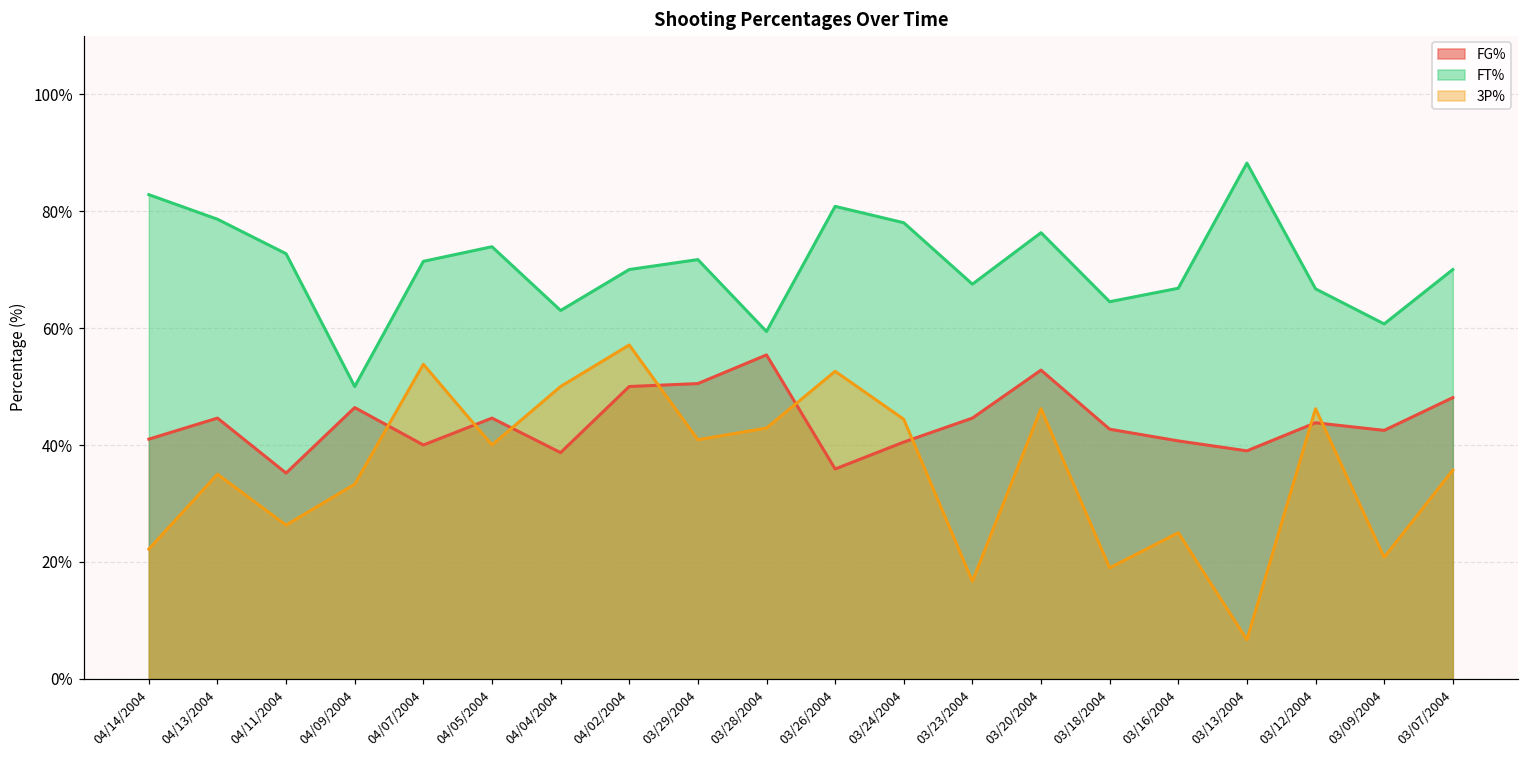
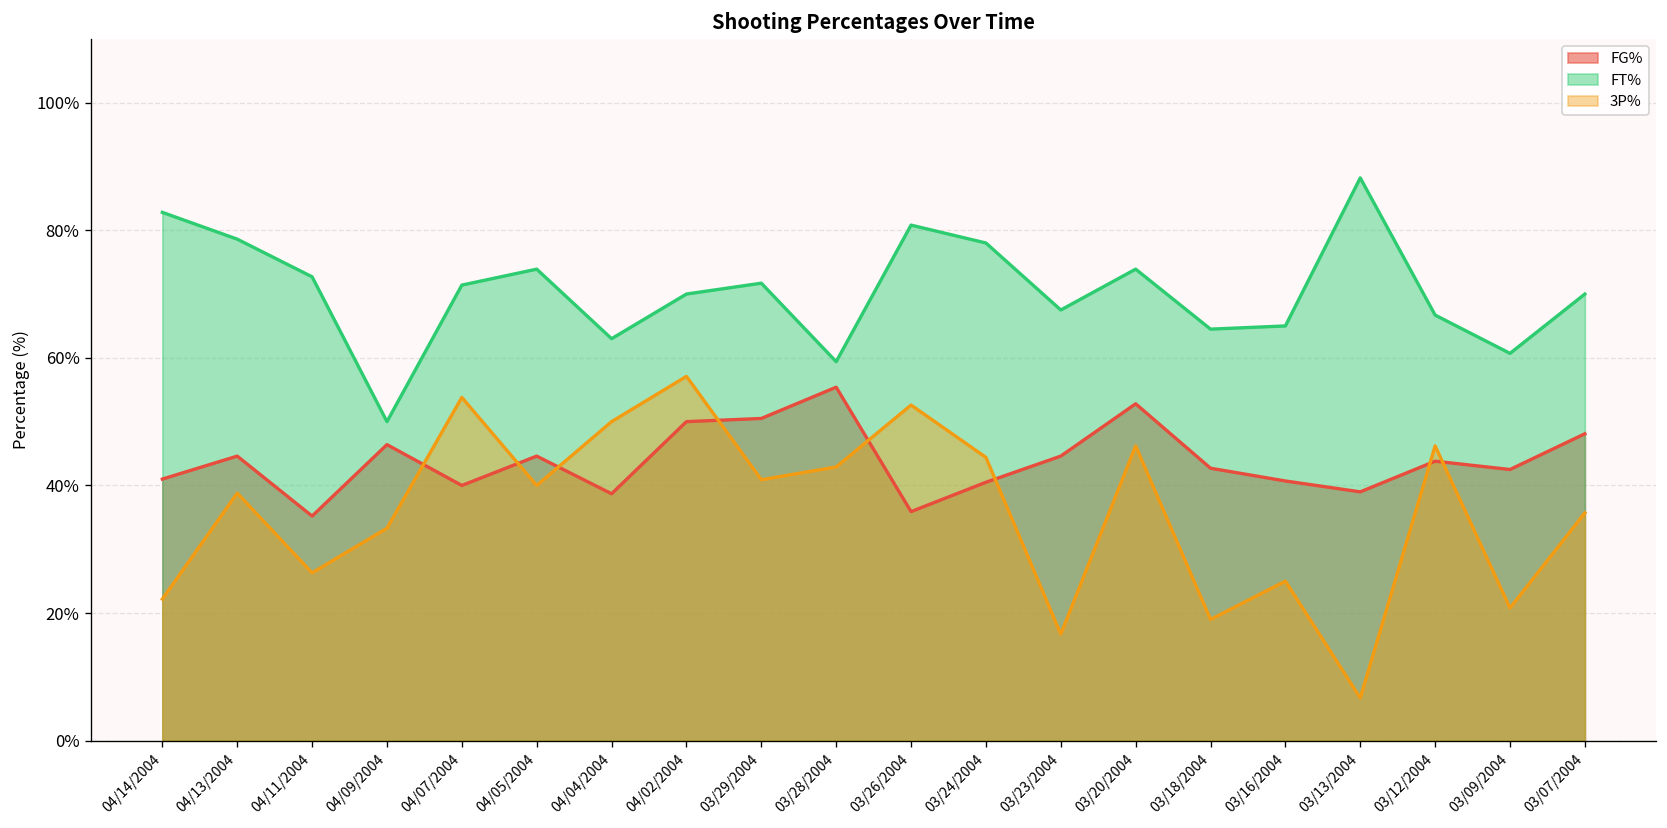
3P%, 04/13/2004: 35% -> 39%
FT%, 03/20/2004: 76% -> 74%
FT%, 03/16/2004: 67% -> 65%
